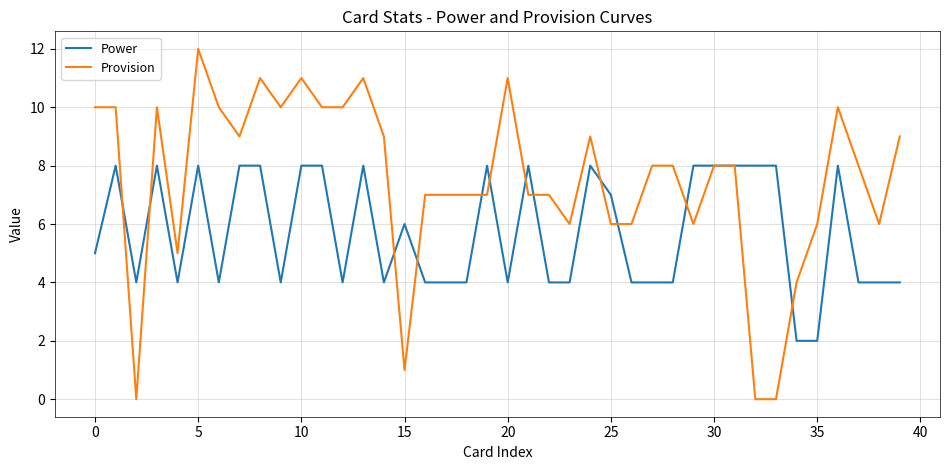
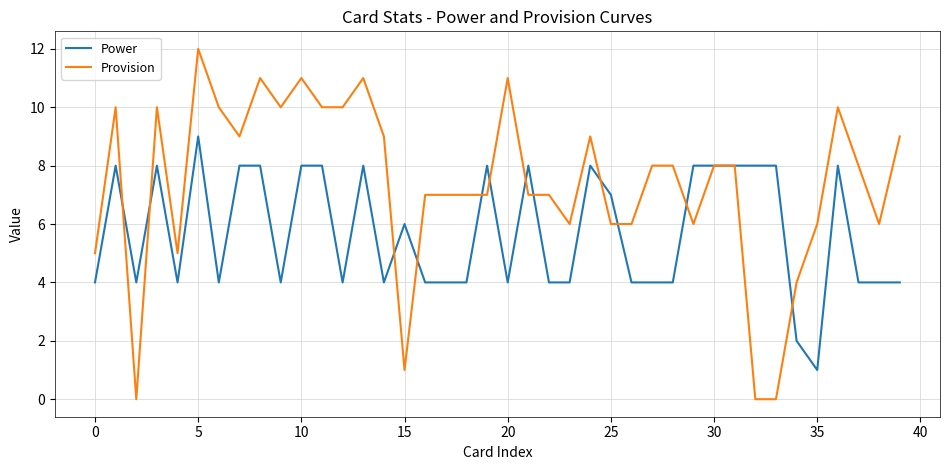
Power, 0: 5 -> 4
Provision, 0: 10 -> 5
Power, 5: 8 -> 9
Power, 35: 2 -> 1
